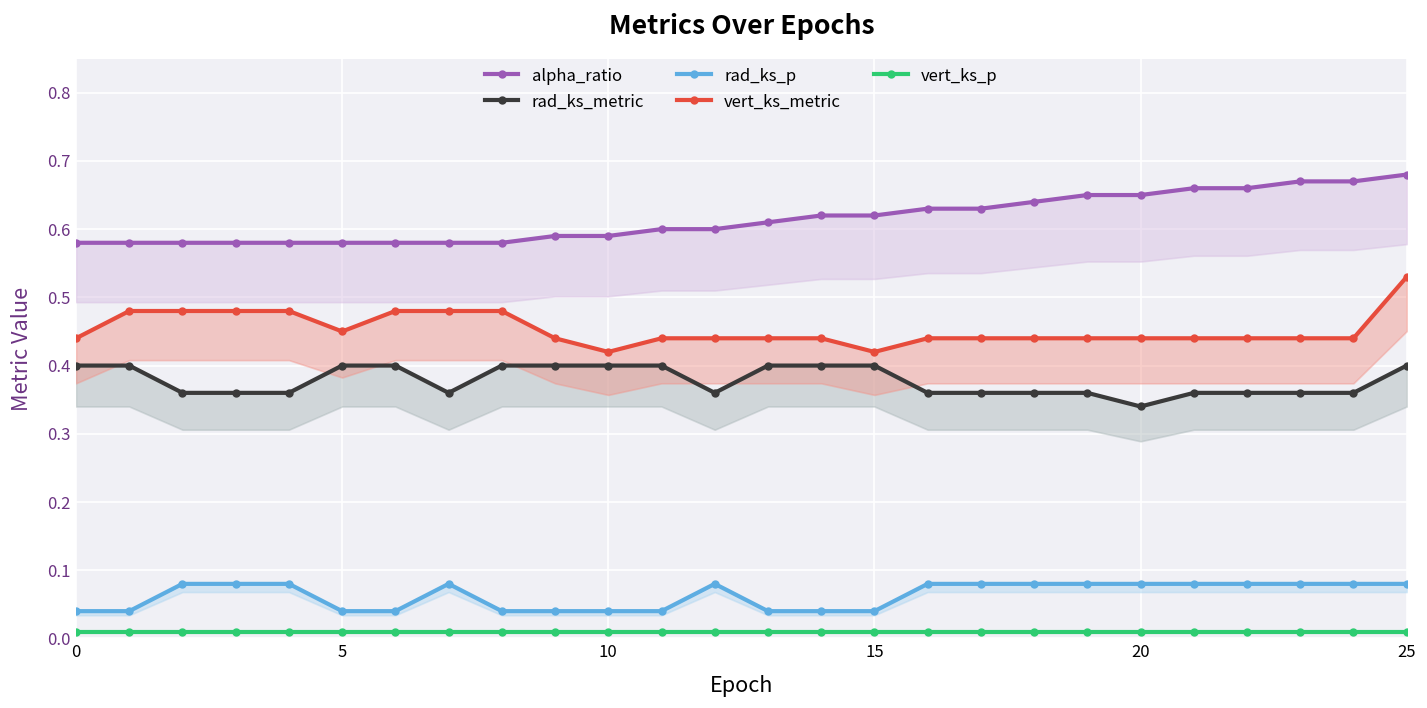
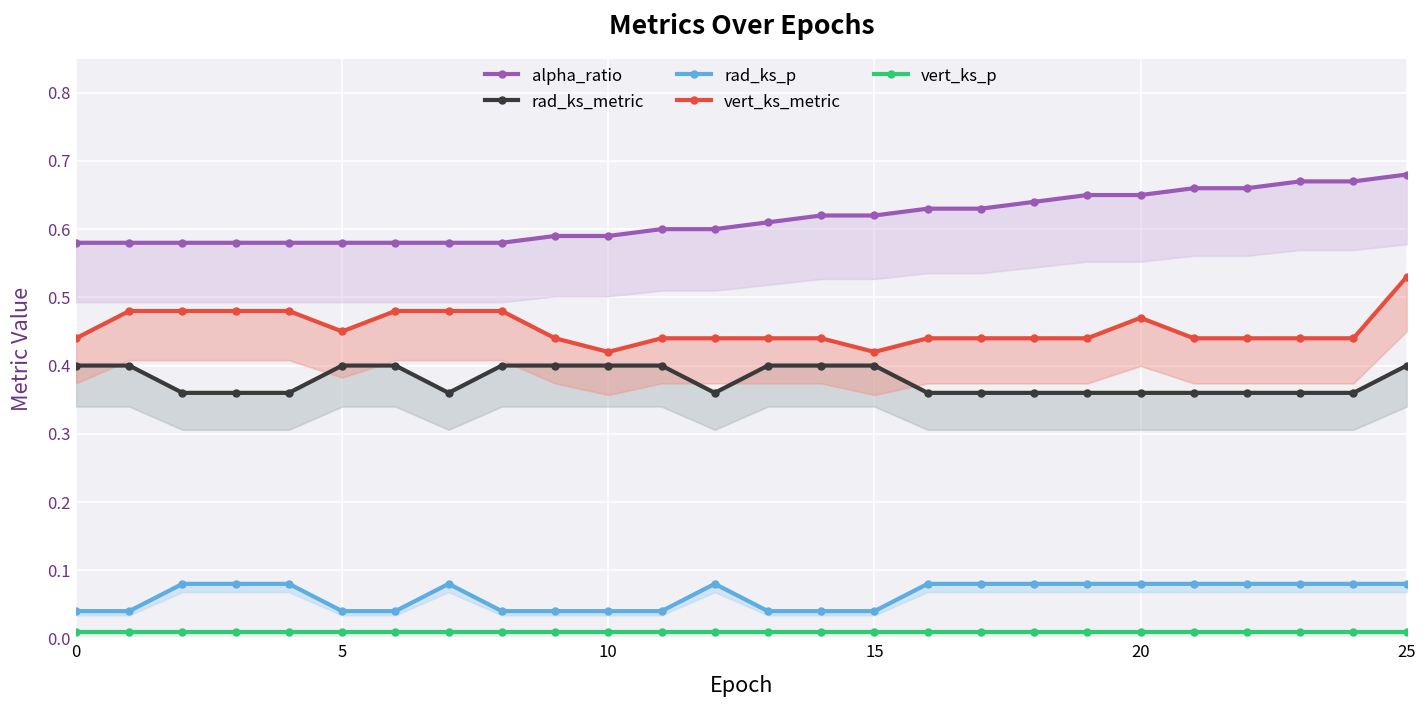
rad_ks_metric, 20: 0.34 -> 0.36
vert_ks_metric, 20: 0.44 -> 0.47
